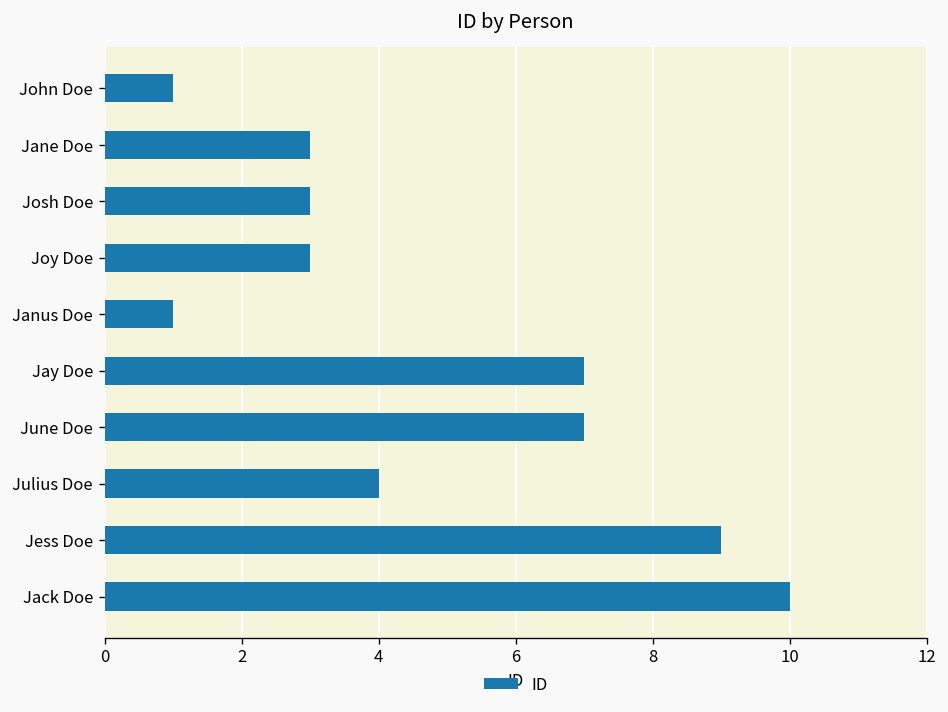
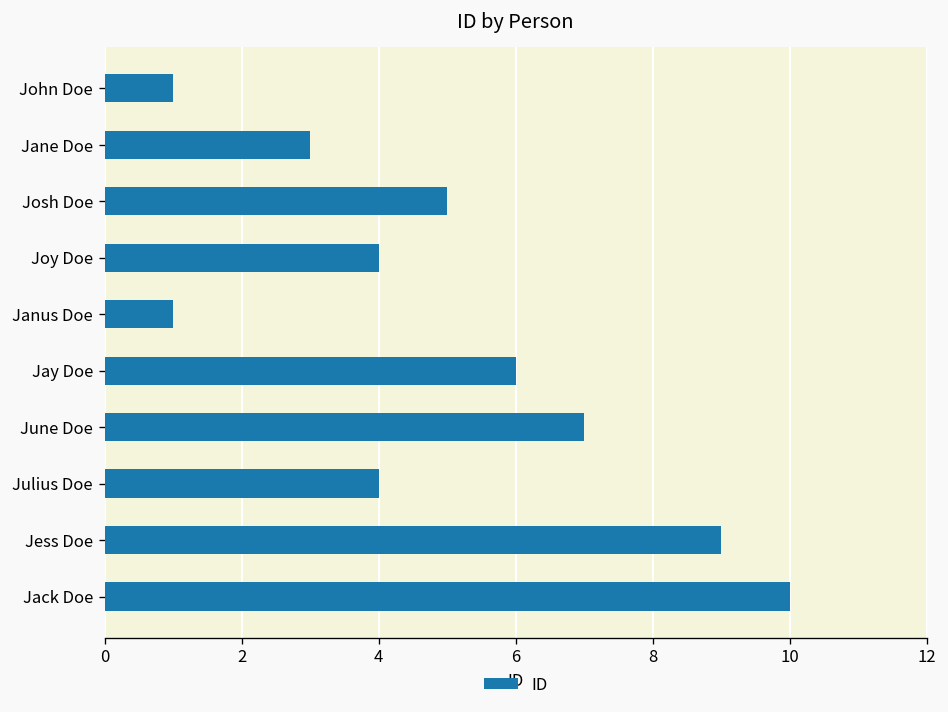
Josh Doe: 3 -> 5
Joy Doe: 3 -> 4
Jay Doe: 7 -> 6
